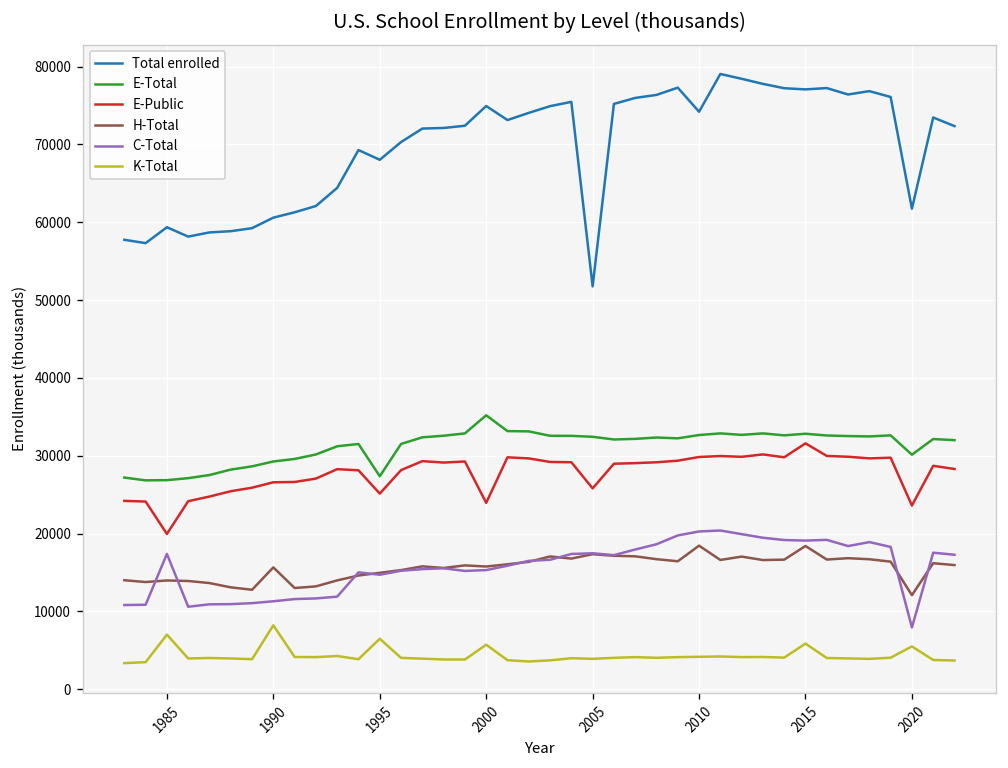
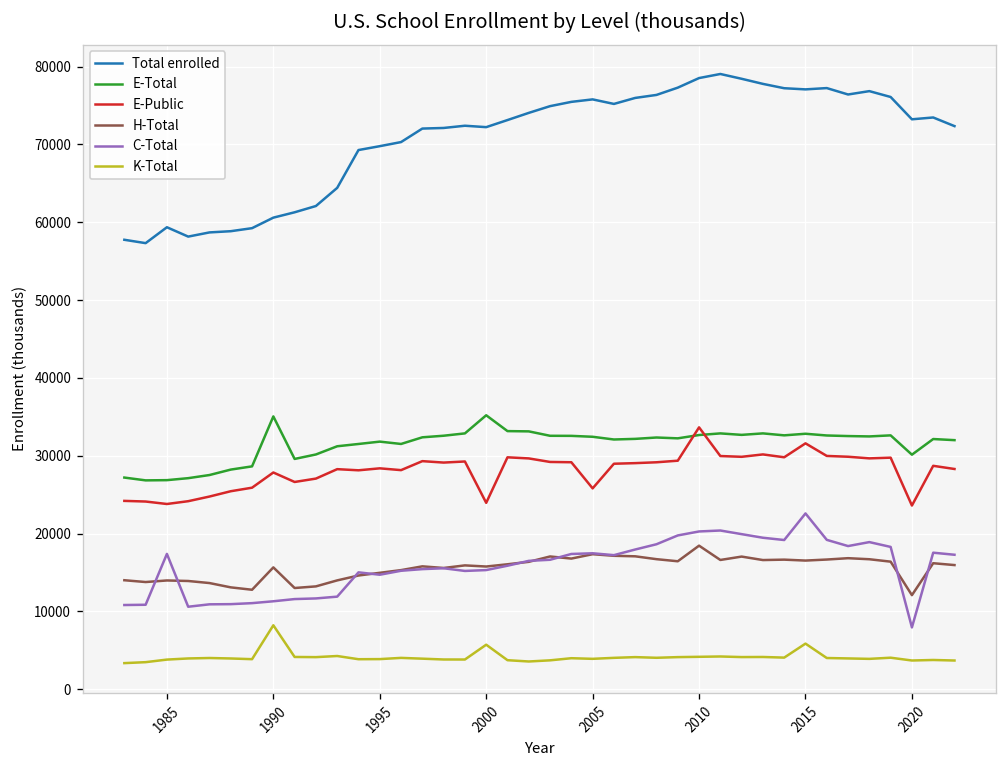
E-Public, 1985: 20000 -> 24000
K-Total, 1985: 7000 -> 4000
E-Total, 1990: 29000 -> 35000
E-Public, 1990: 27000 -> 28000
Total enrolled, 1995: 68000 -> 70000
E-Total, 1995: 27000 -> 32000
E-Public, 1995: 25000 -> 28000
K-Total, 1995: 6000 -> 4000
Total enrolled, 2000: 75000 -> 72000
Total enrolled, 2005: 52000 -> 76000
Total enrolled, 2010: 74000 -> 79000
E-Public, 2010: 30000 -> 34000
H-Total, 2015: 18000 -> 17000
C-Total, 2015: 19000 -> 23000
Total enrolled, 2020: 62000 -> 73000
K-Total, 2020: 6000 -> 4000
